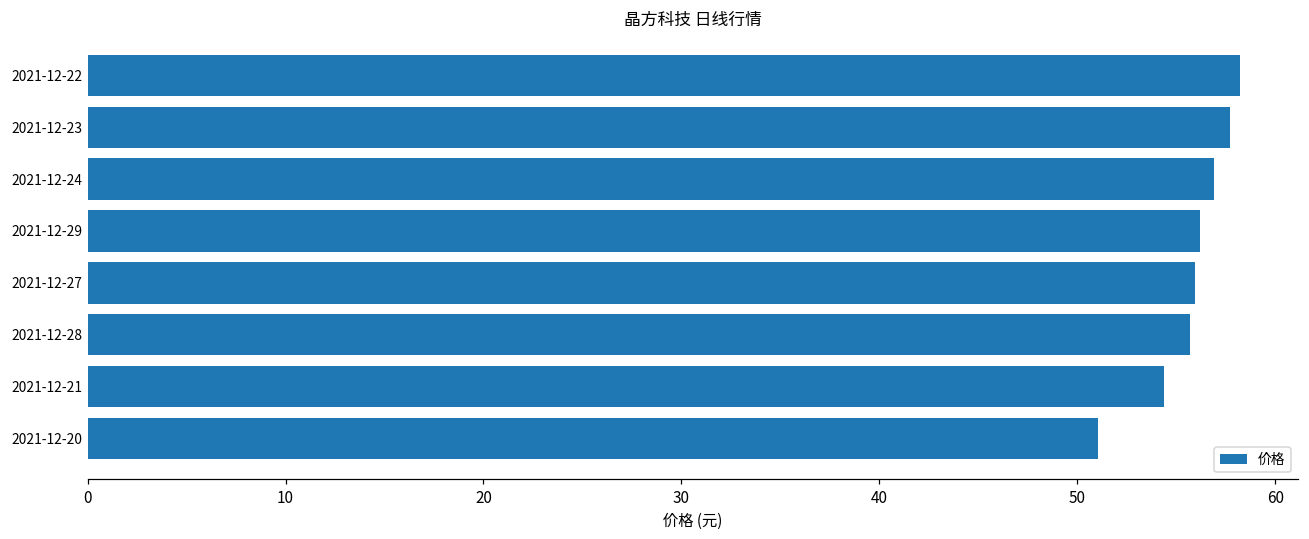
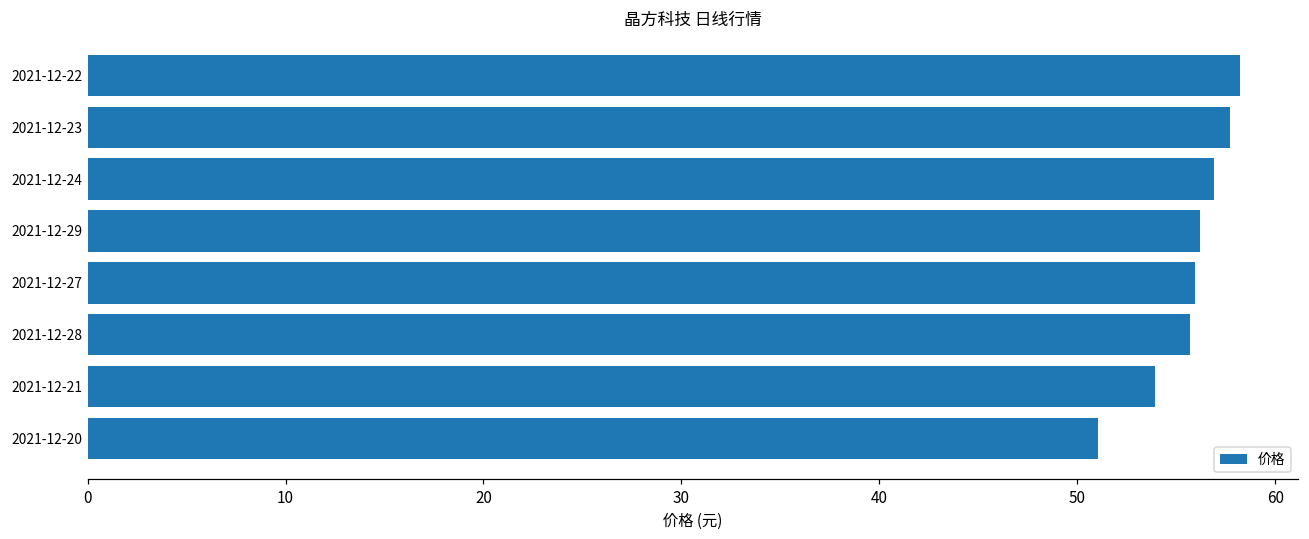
2021-12-21: 54.4 -> 53.9
